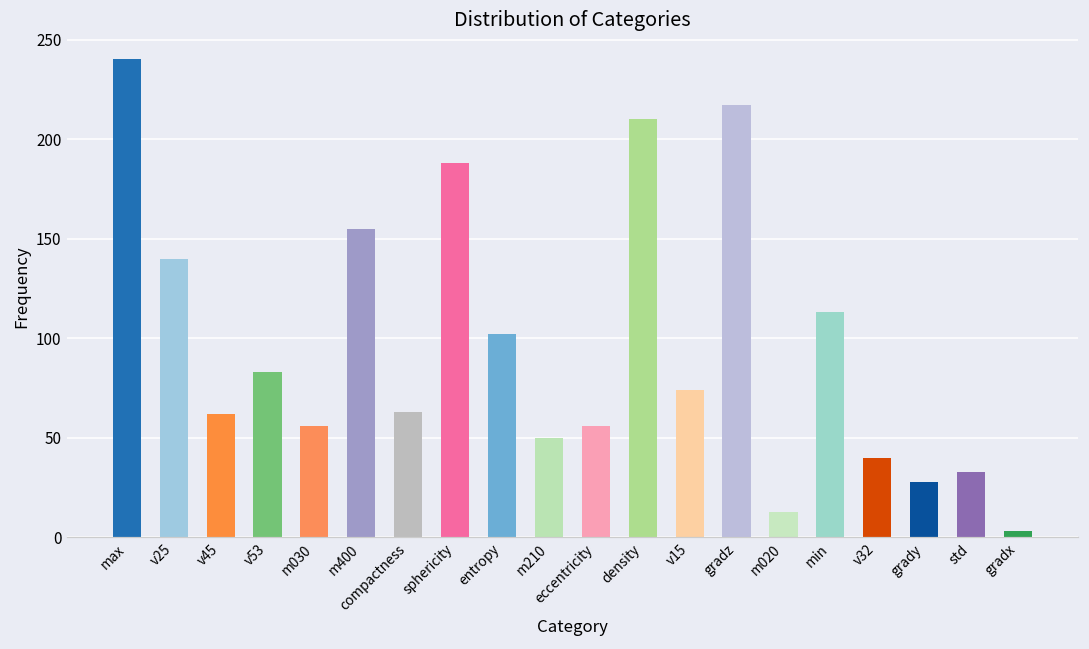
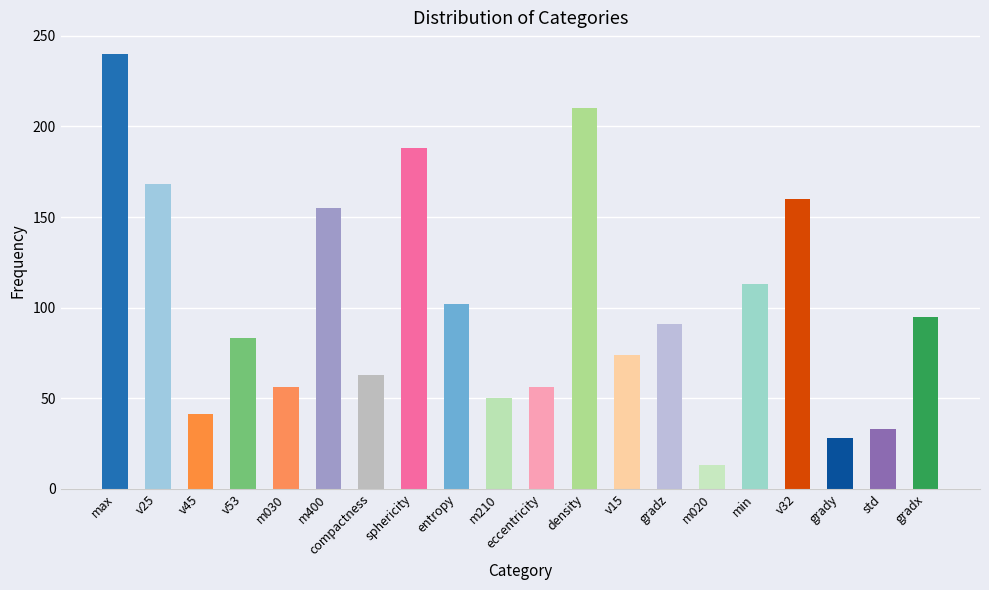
v25: 140 -> 168
v45: 62 -> 41
gradz: 217 -> 91
v32: 40 -> 160
gradx: 3 -> 95
